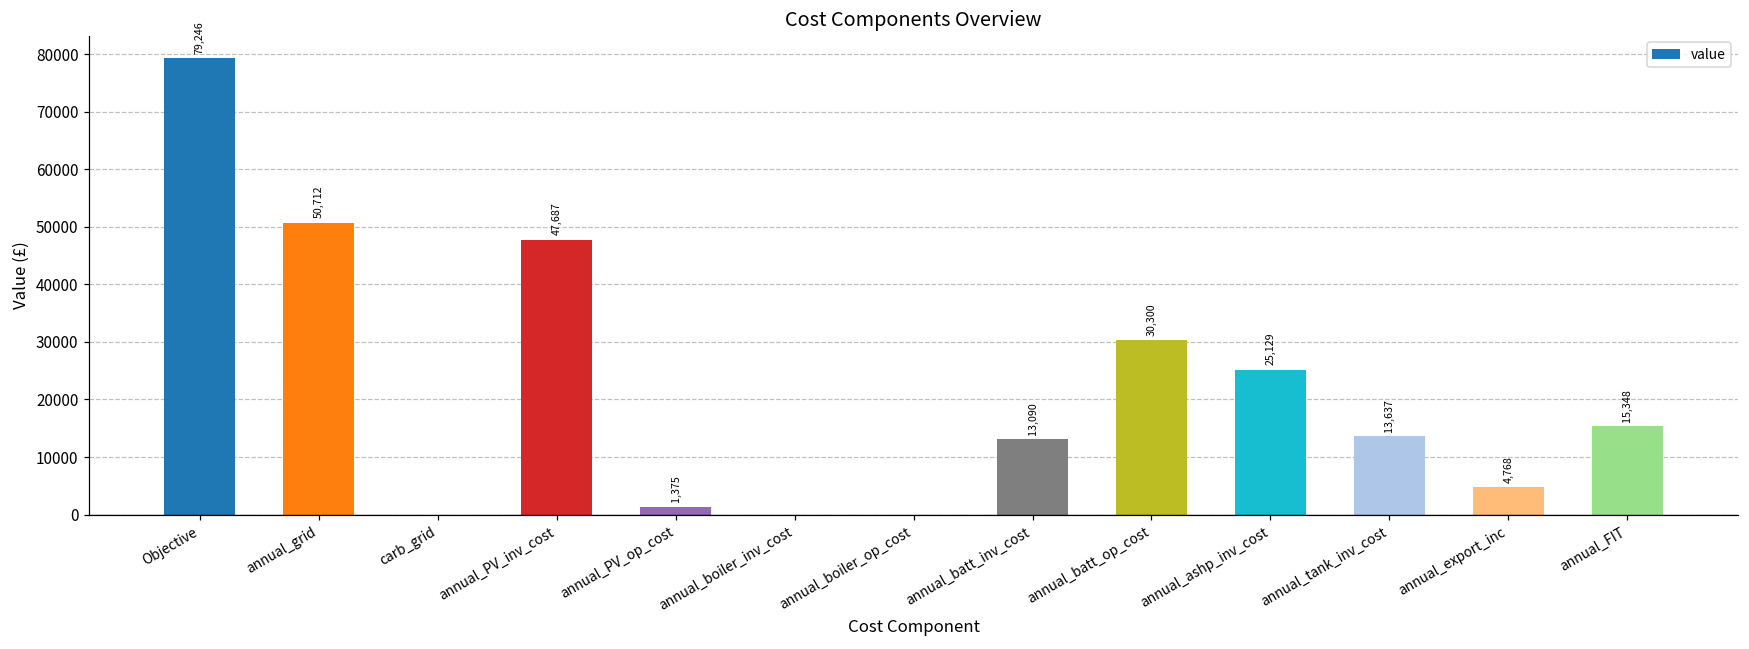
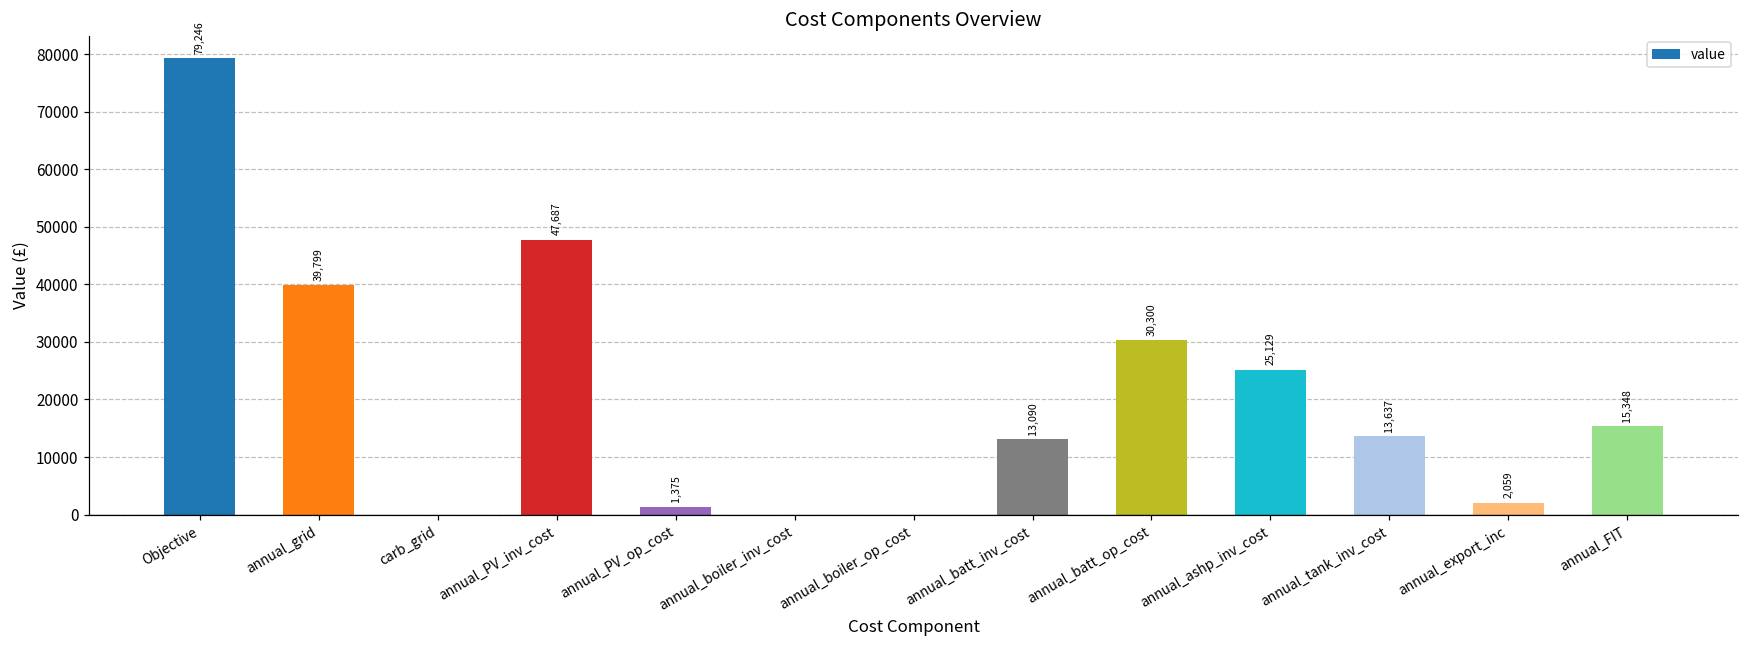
annual_grid: 50,712 -> 39,799
annual_export_inc: 4,768 -> 2,059
